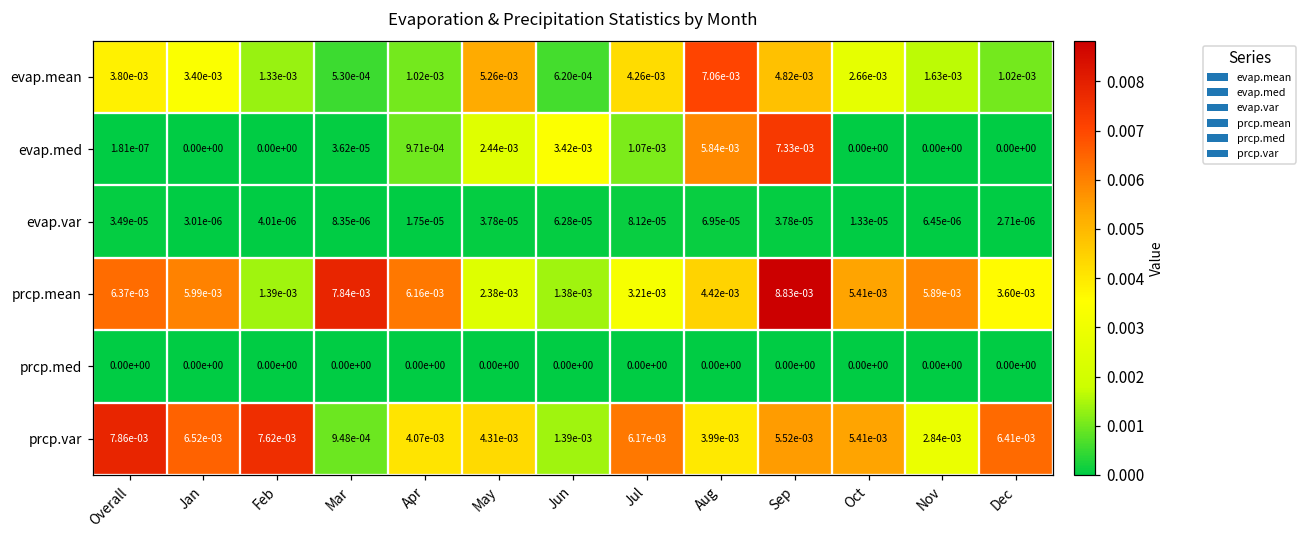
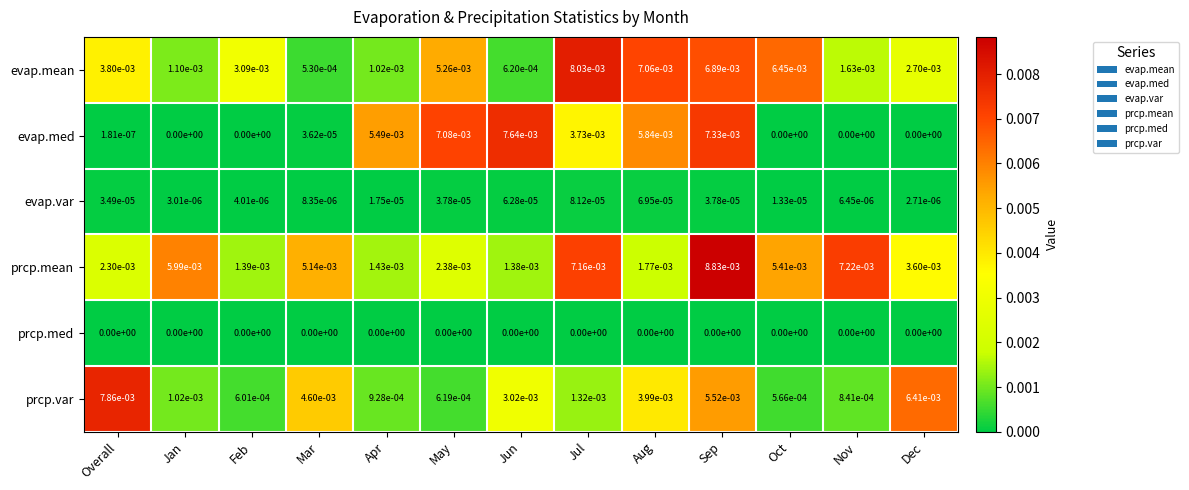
evap.mean, Jan: 3.40e-03 -> 1.10e-03
evap.mean, Feb: 1.33e-03 -> 3.09e-03
evap.mean, Jul: 4.26e-03 -> 8.03e-03
evap.mean, Sep: 4.82e-03 -> 6.89e-03
evap.mean, Oct: 2.66e-03 -> 6.45e-03
evap.mean, Dec: 1.02e-03 -> 2.70e-03
evap.med, Apr: 9.71e-04 -> 5.49e-03
evap.med, May: 2.44e-03 -> 7.08e-03
evap.med, Jun: 3.42e-03 -> 7.64e-03
evap.med, Jul: 1.07e-03 -> 3.73e-03
prcp.mean, Overall: 6.37e-03 -> 2.30e-03
prcp.mean, Mar: 7.84e-03 -> 5.14e-03
prcp.mean, Apr: 6.16e-03 -> 1.43e-03
prcp.mean, Jul: 3.21e-03 -> 7.16e-03
prcp.mean, Aug: 4.42e-03 -> 1.77e-03
prcp.mean, Nov: 5.89e-03 -> 7.22e-03
prcp.var, Jan: 6.52e-03 -> 1.02e-03
prcp.var, Feb: 7.62e-03 -> 6.01e-04
prcp.var, Mar: 9.48e-04 -> 4.60e-03
prcp.var, Apr: 4.07e-03 -> 9.28e-04
prcp.var, May: 4.31e-03 -> 6.19e-04
prcp.var, Jun: 1.39e-03 -> 3.02e-03
prcp.var, Jul: 6.17e-03 -> 1.32e-03
prcp.var, Oct: 5.41e-03 -> 5.66e-04
prcp.var, Nov: 2.84e-03 -> 8.41e-04
